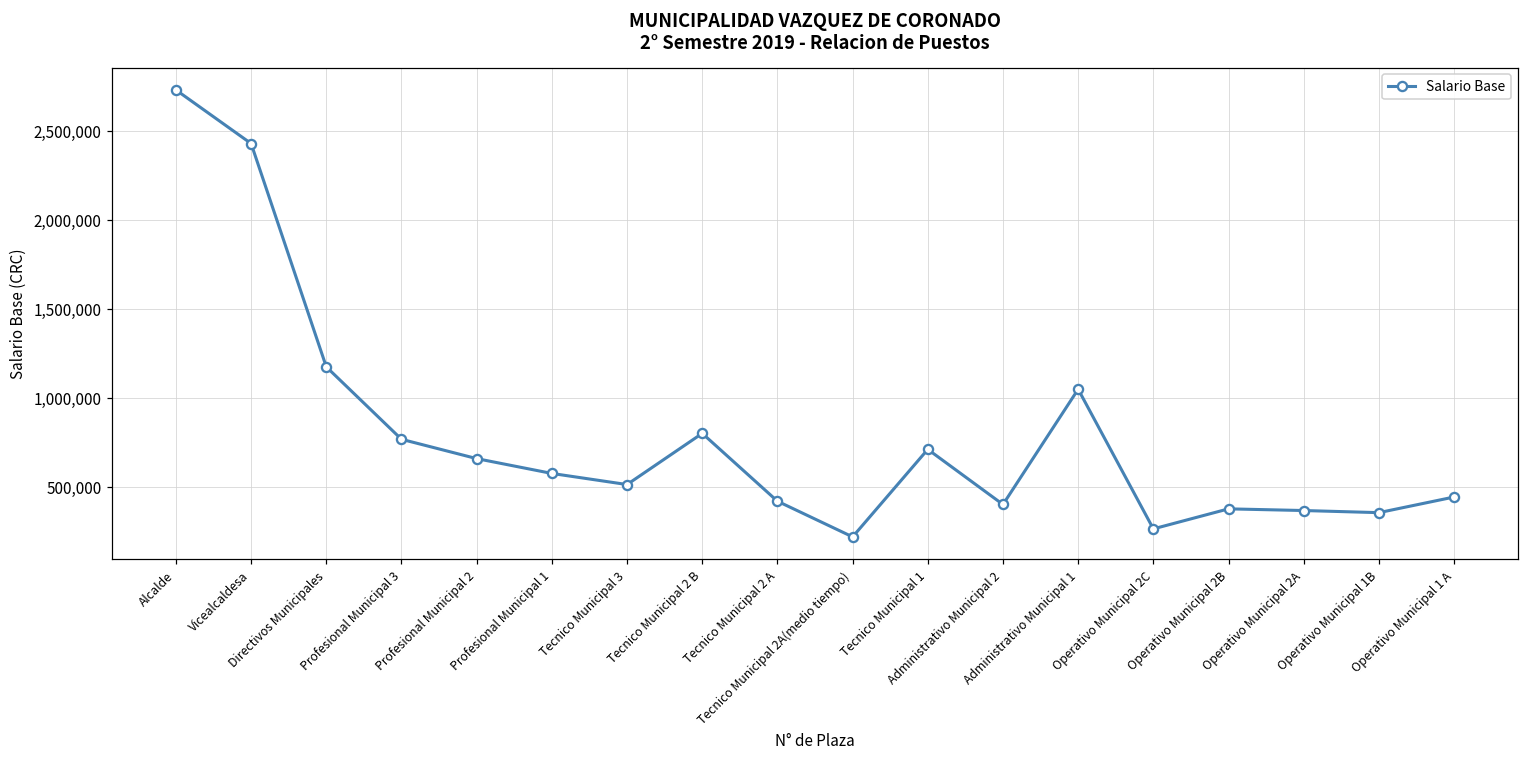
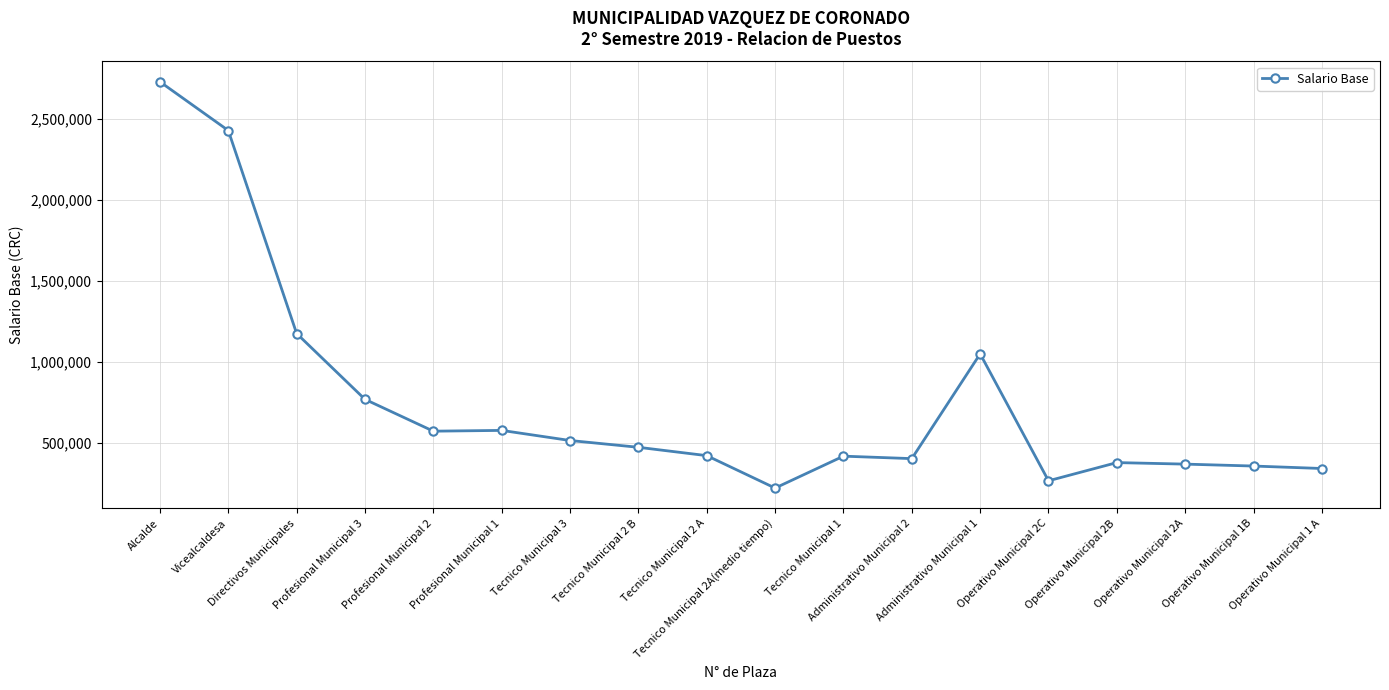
Profesional Municipal 2: 660,000 -> 570,000
Tecnico Municipal 2 B: 800,000 -> 470,000
Tecnico Municipal 1: 710,000 -> 420,000
Operativo Municipal 1 A: 440,000 -> 340,000
